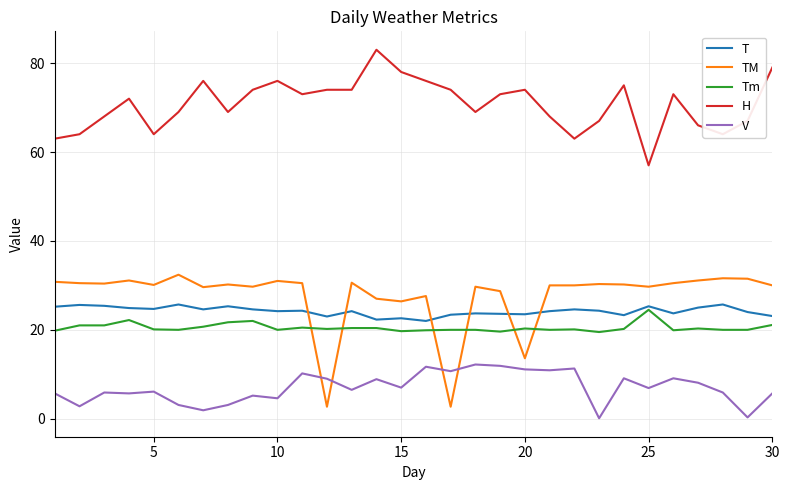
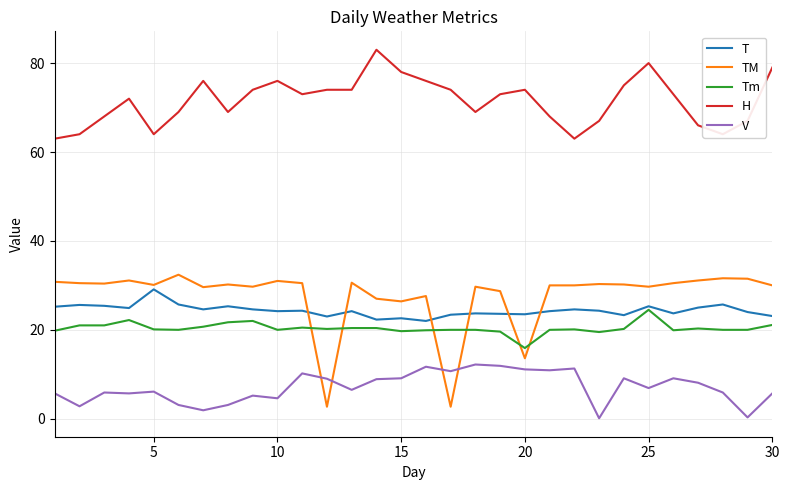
T, 5: 25 -> 29
V, 15: 7 -> 9
Tm, 20: 20 -> 16
H, 25: 57 -> 80
